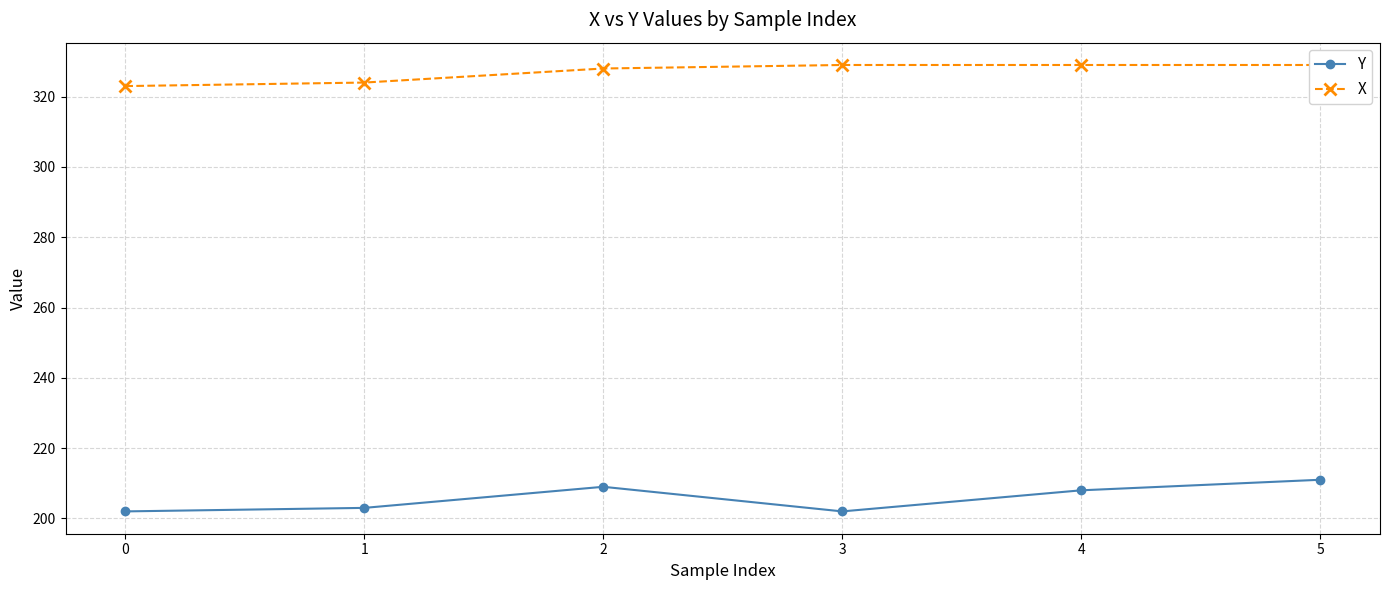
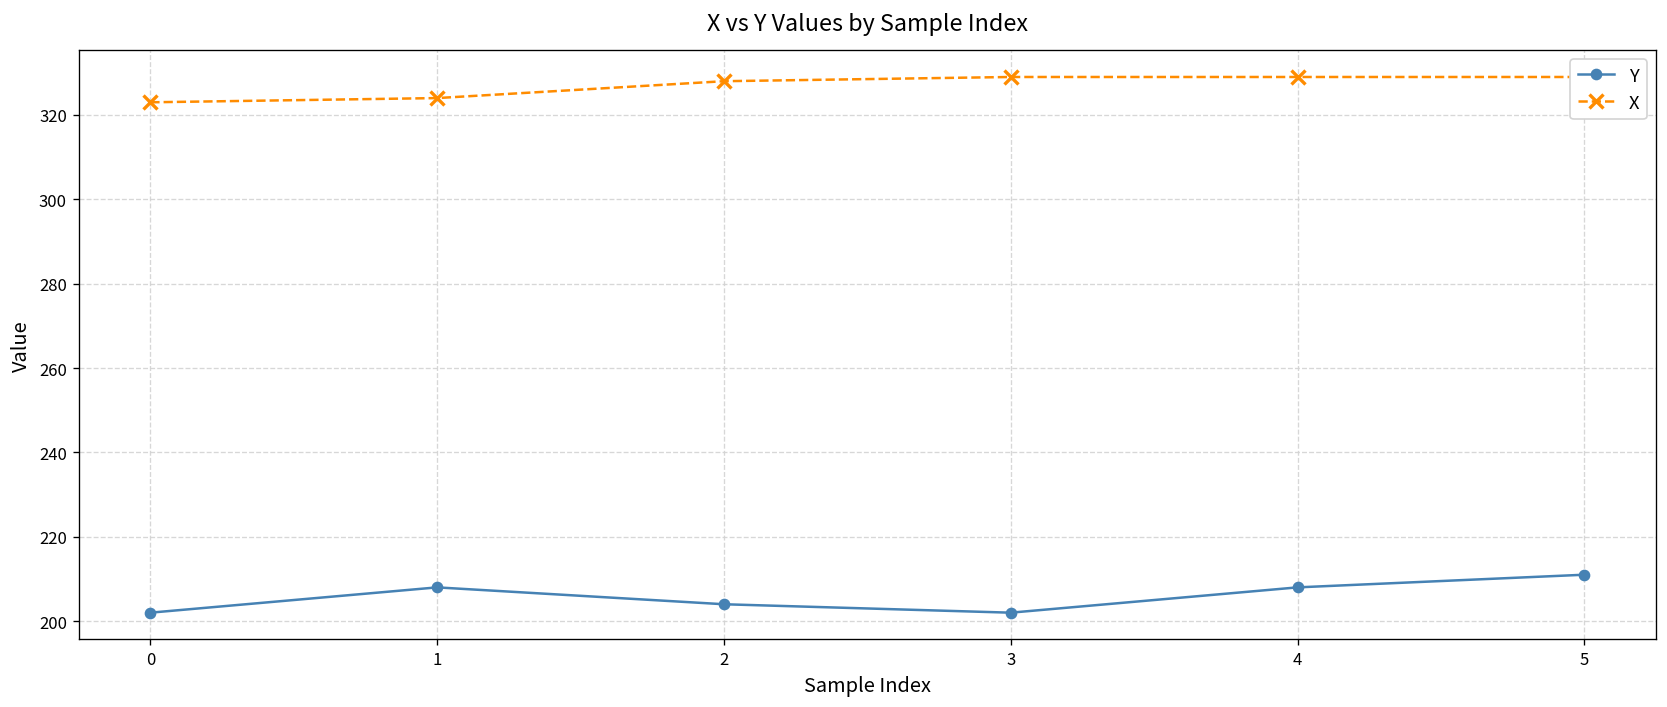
Y, 1: 203 -> 208
Y, 2: 209 -> 204
